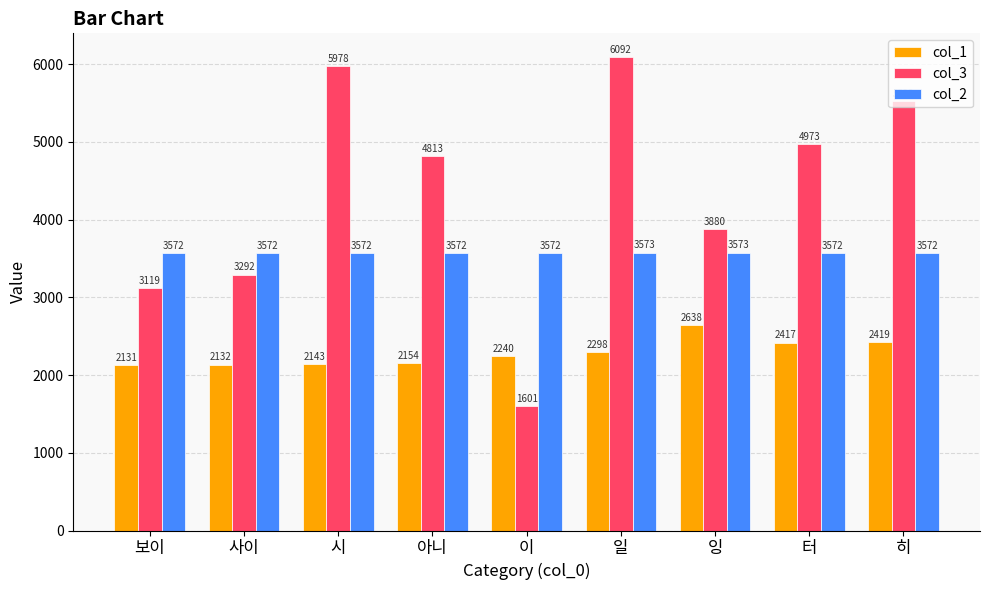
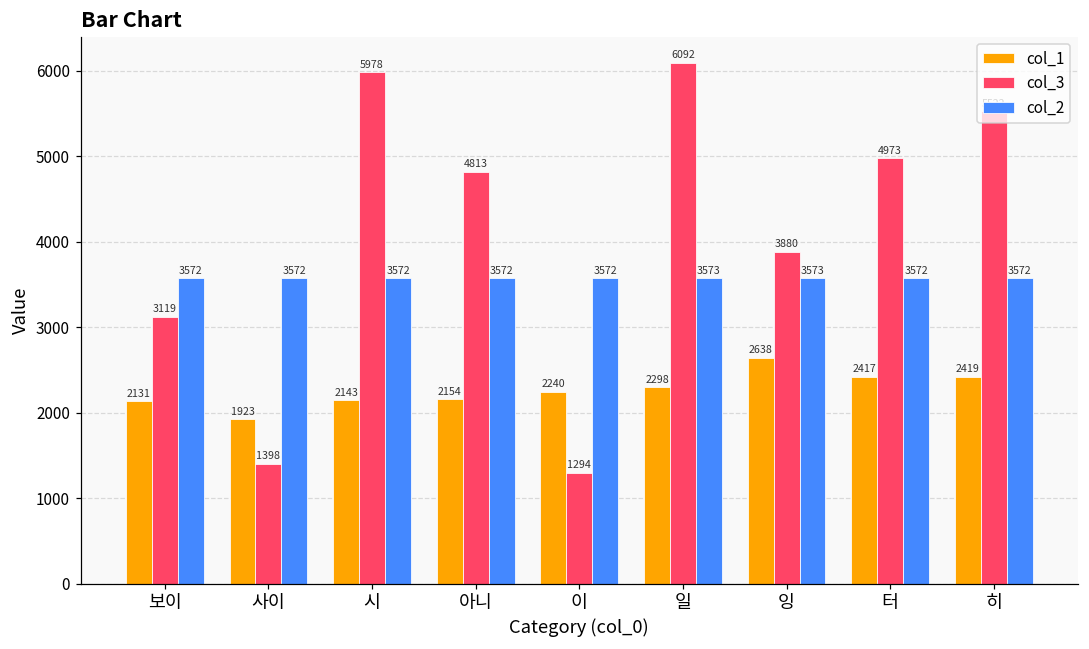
col_1, 사이: 2132 -> 1923
col_3, 사이: 3292 -> 1398
col_3, 이: 1601 -> 1294
